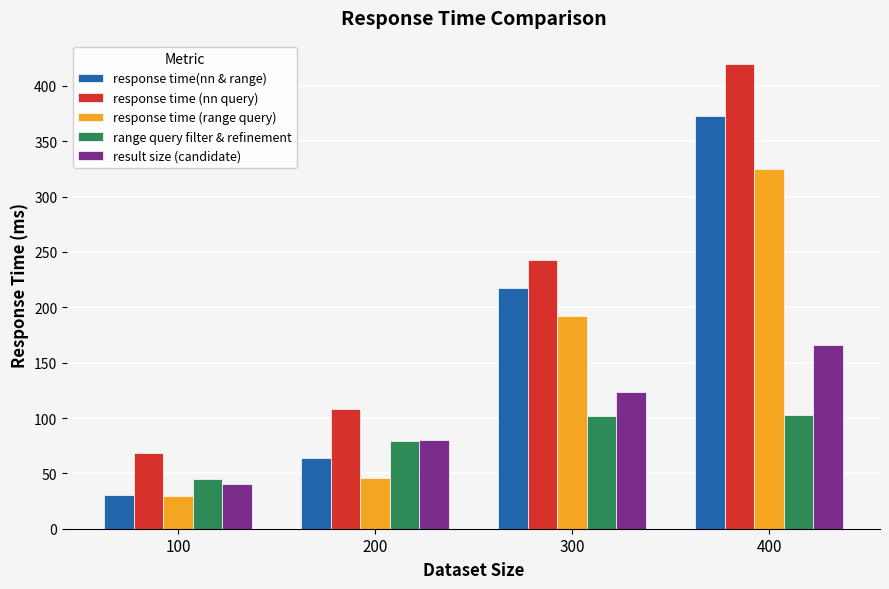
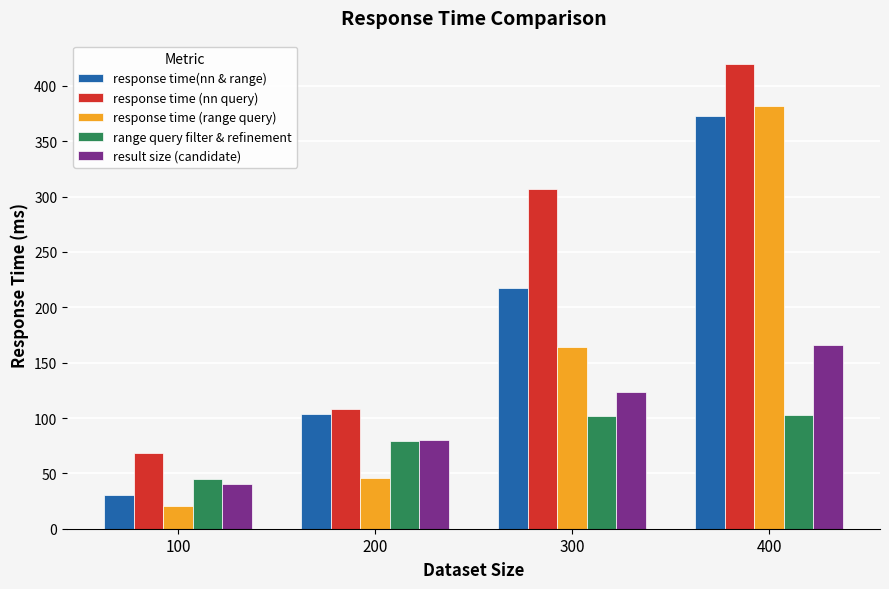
response time (range query), 100: 29 -> 20
response time(nn & range), 200: 64 -> 104
response time (nn query), 300: 242 -> 307
response time (range query), 300: 192 -> 164
response time (range query), 400: 325 -> 382
